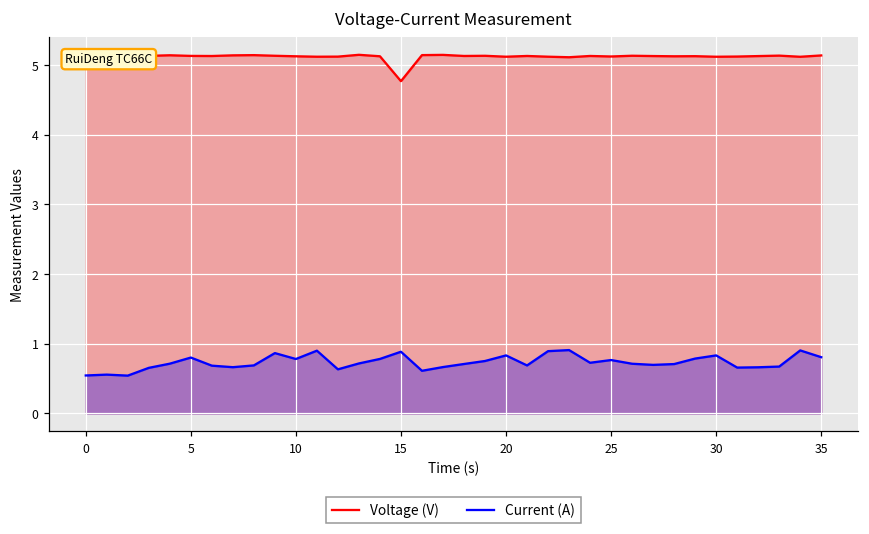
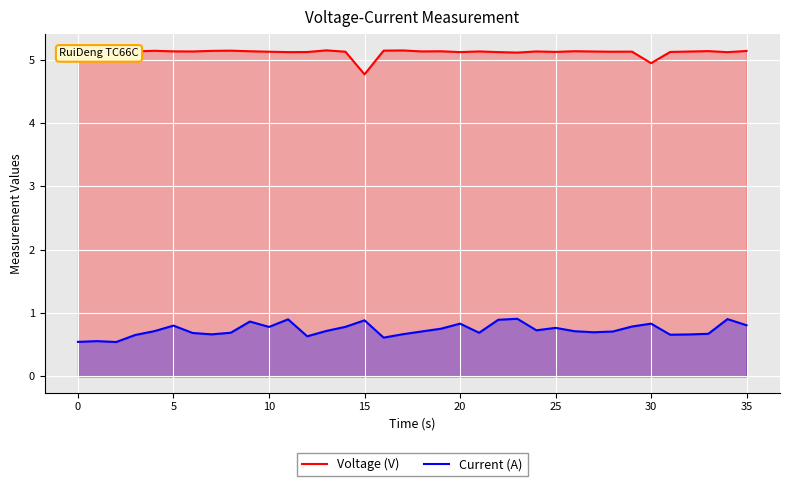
Voltage (V), 30: 5.1 -> 4.9
